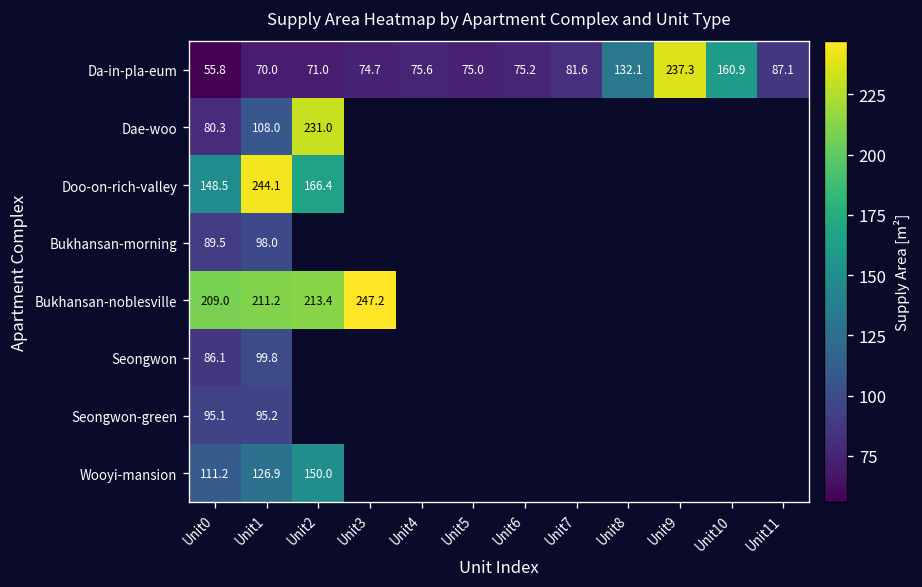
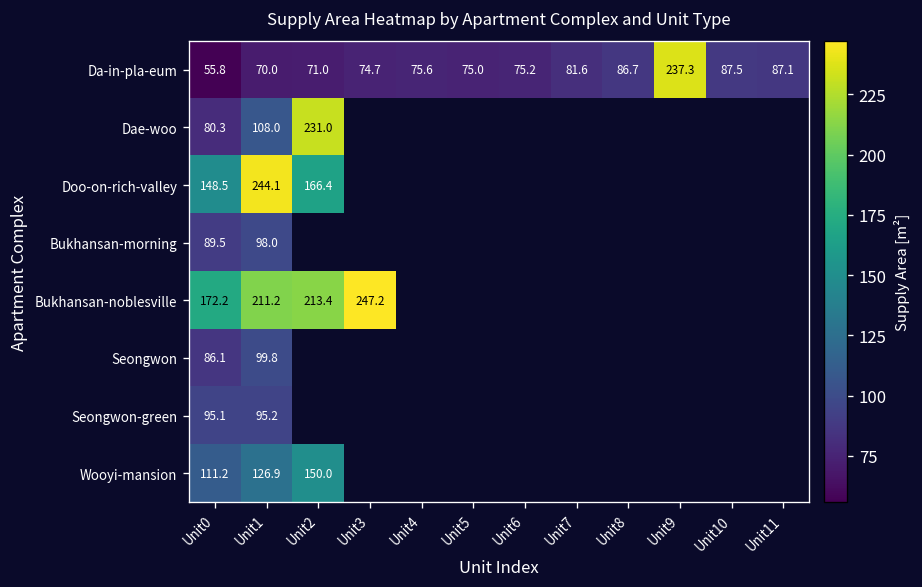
Da-in-pla-eum, Unit8: 132.1 -> 86.7
Da-in-pla-eum, Unit10: 160.9 -> 87.5
Bukhansan-noblesville, Unit0: 209.0 -> 172.2
